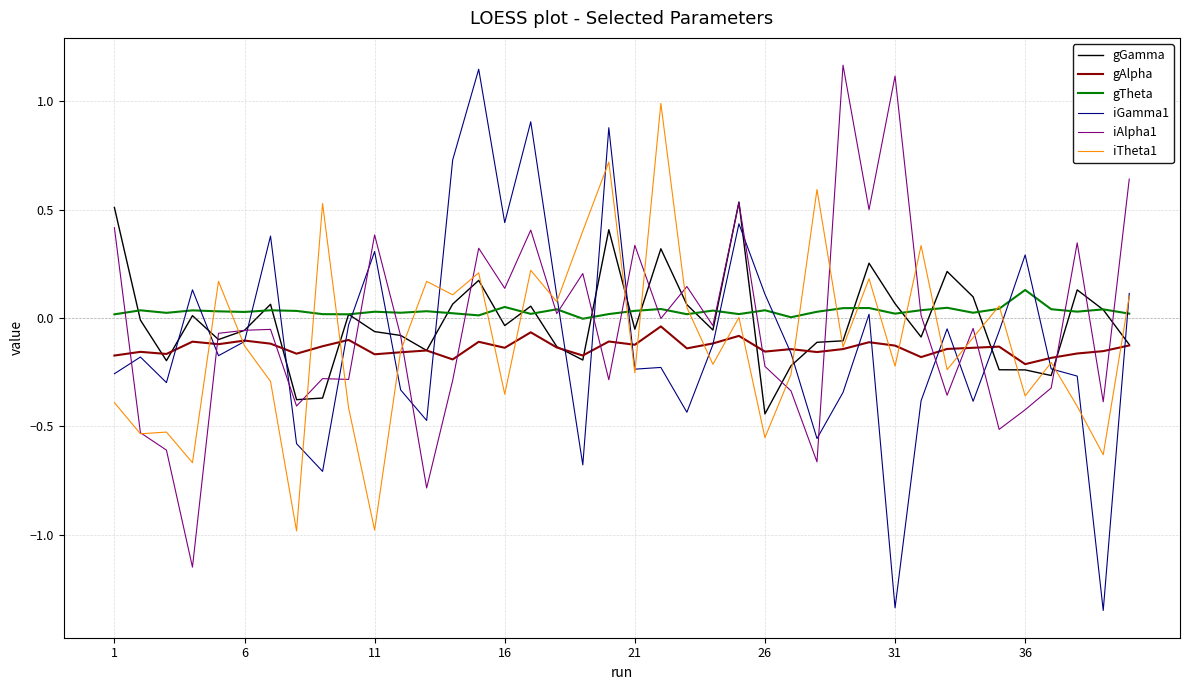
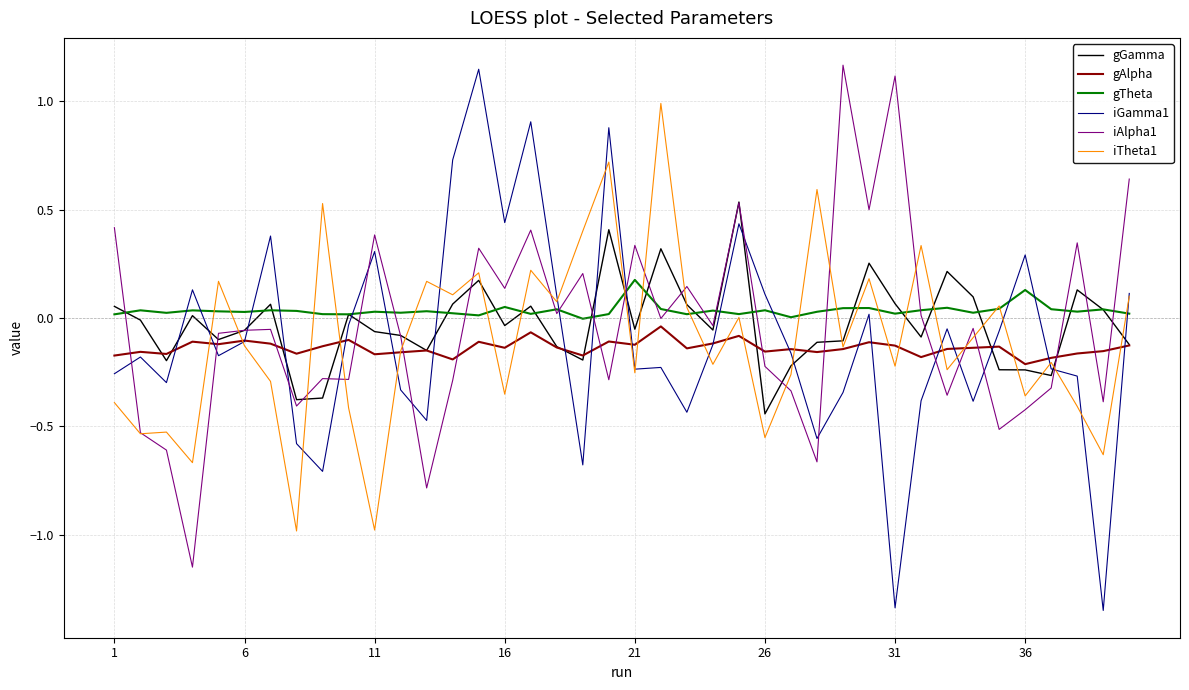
gGamma, 1: 0.51 -> 0.05
gTheta, 21: 0.03 -> 0.18
